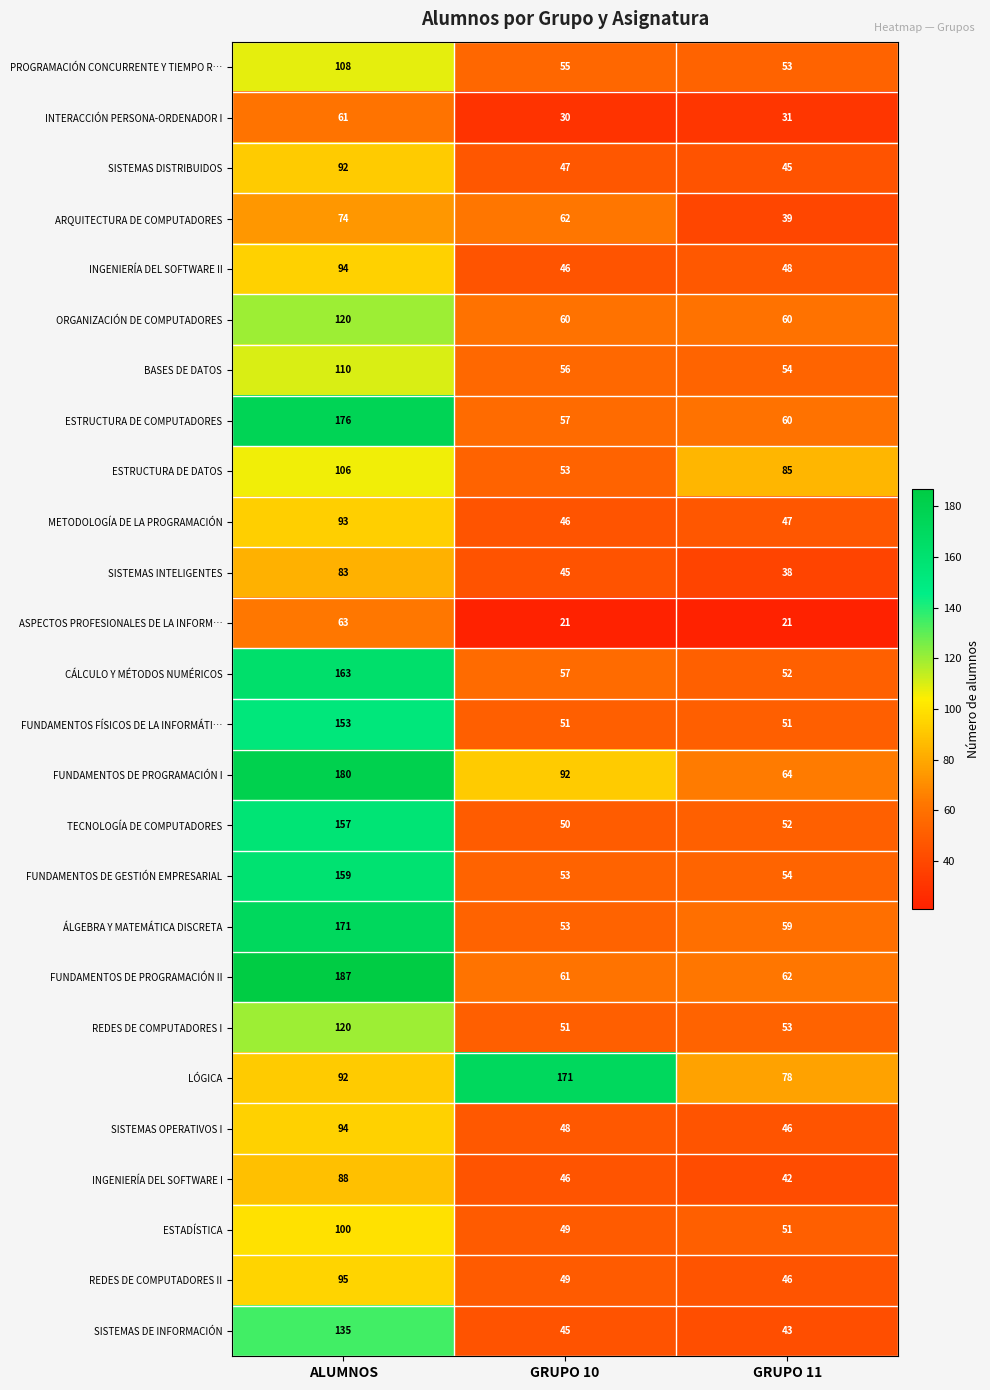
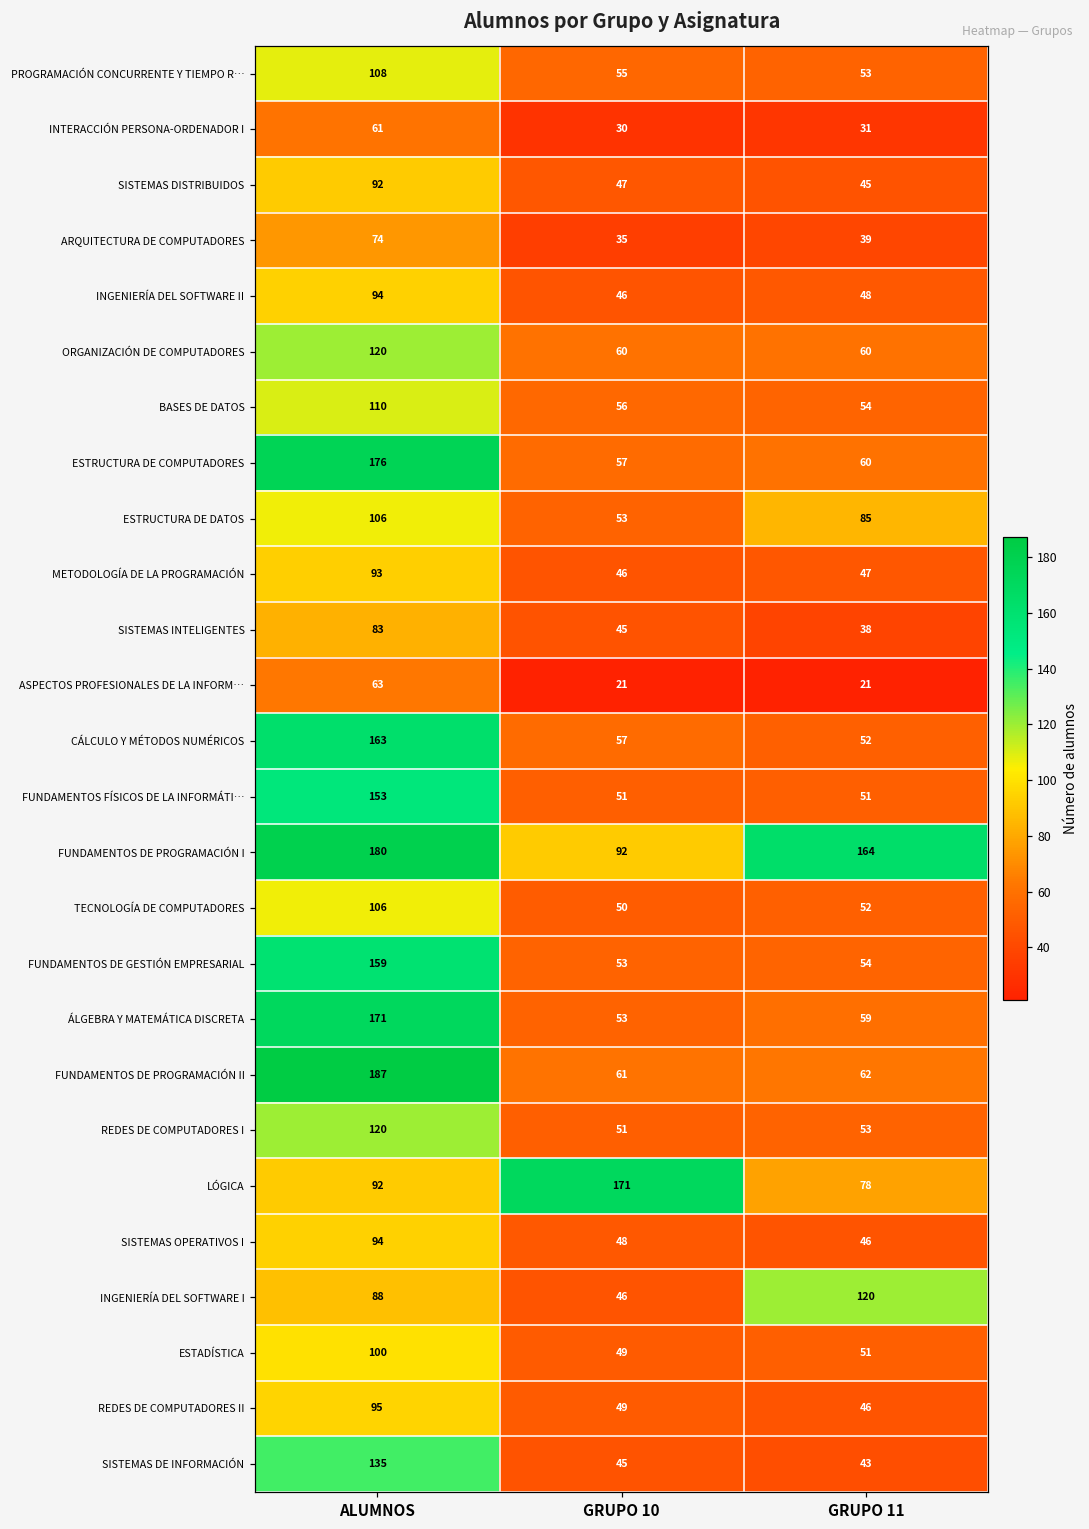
ARQUITECTURA DE COMPUTADORES, GRUPO 10: 62 -> 35
FUNDAMENTOS DE PROGRAMACIÓN I, GRUPO 11: 64 -> 164
TECNOLOGÍA DE COMPUTADORES, ALUMNOS: 157 -> 106
INGENIERÍA DEL SOFTWARE I, GRUPO 11: 42 -> 120
